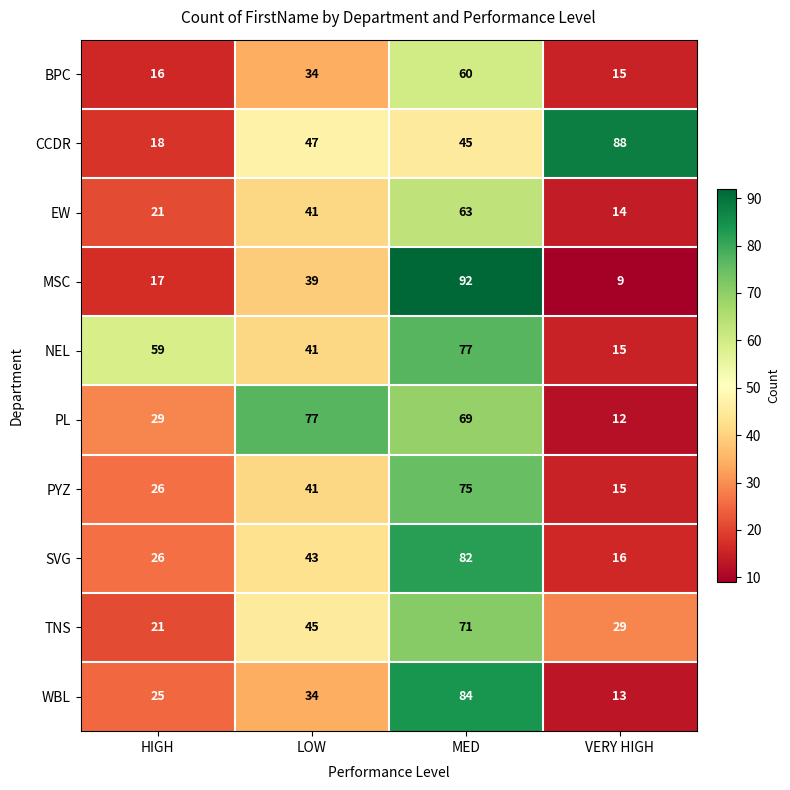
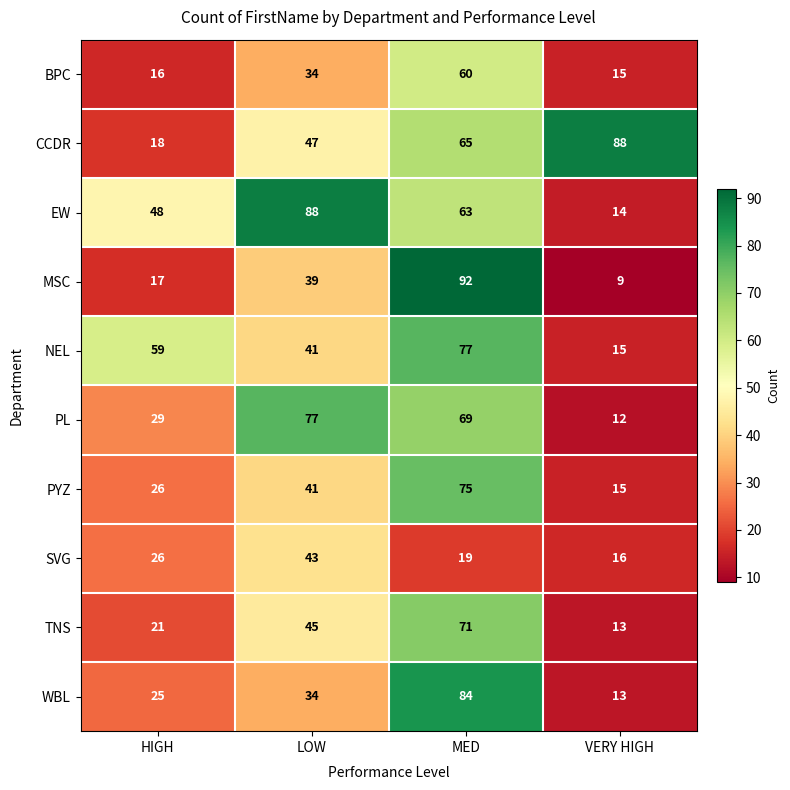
CCDR, MED: 45 -> 65
EW, HIGH: 21 -> 48
EW, LOW: 41 -> 88
SVG, MED: 82 -> 19
TNS, VERY HIGH: 29 -> 13
